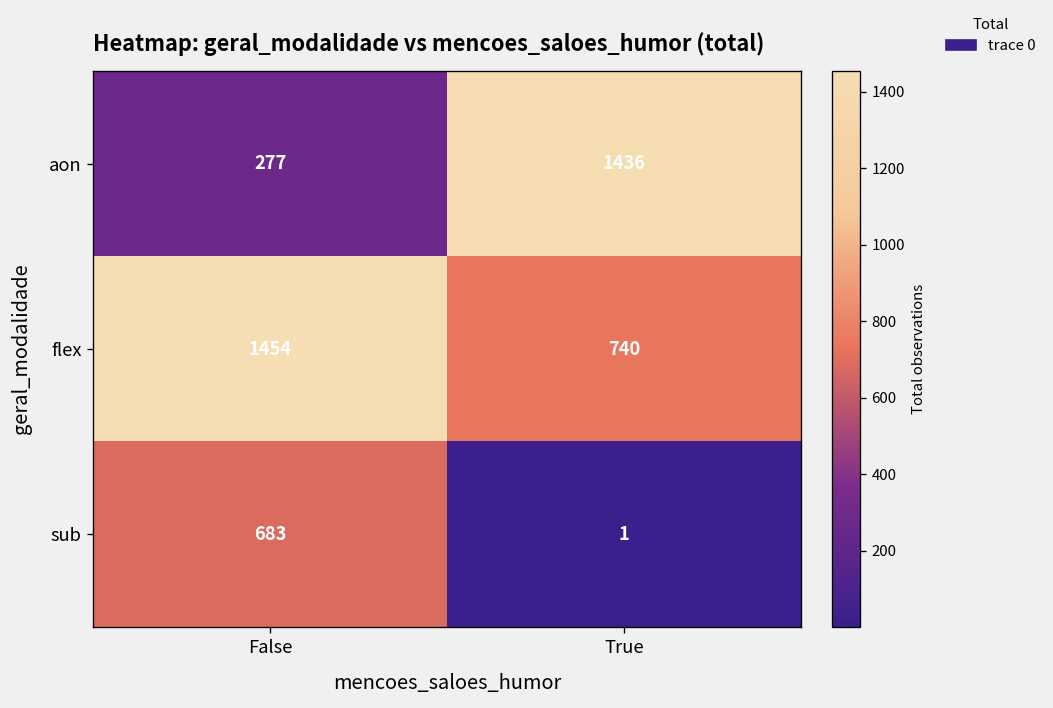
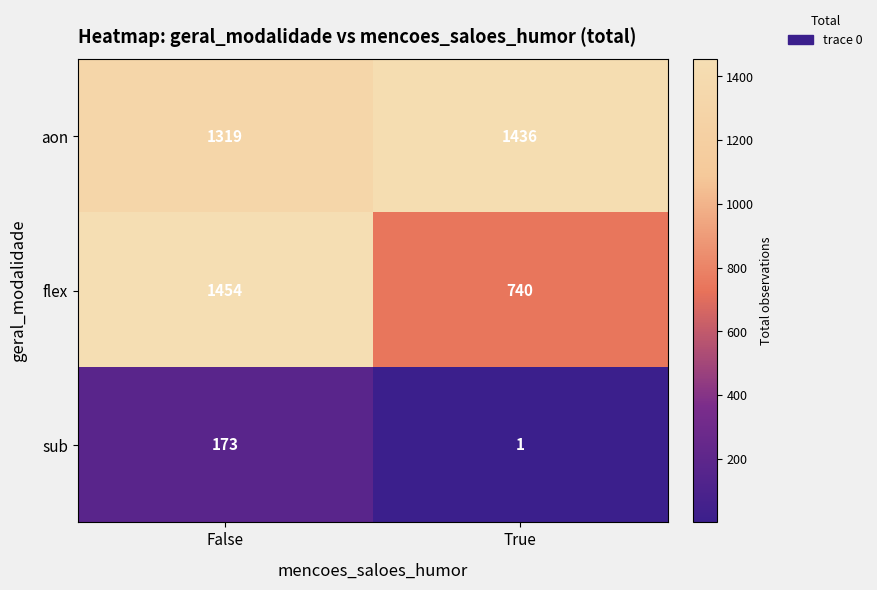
aon, False: 277 -> 1319
sub, False: 683 -> 173
